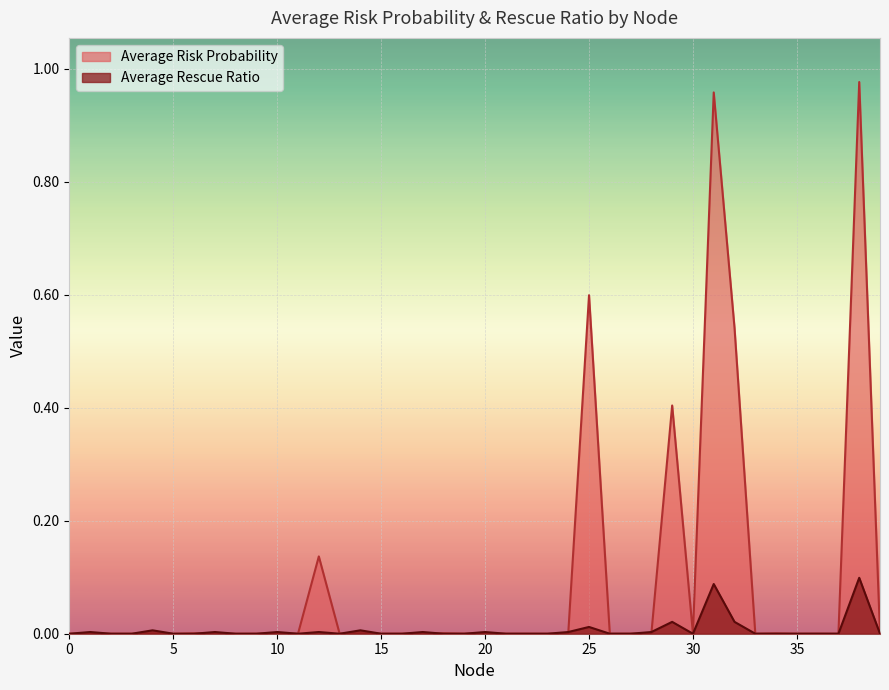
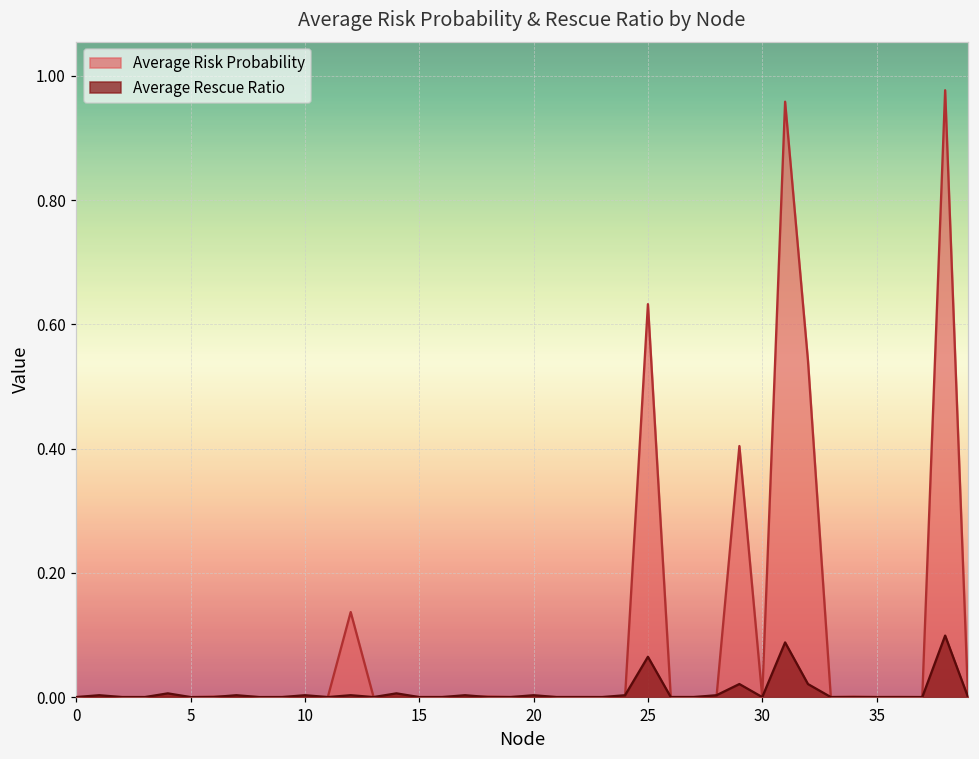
Average Risk Probability, 25: 0.60 -> 0.63
Average Rescue Ratio, 25: 0.01 -> 0.06
